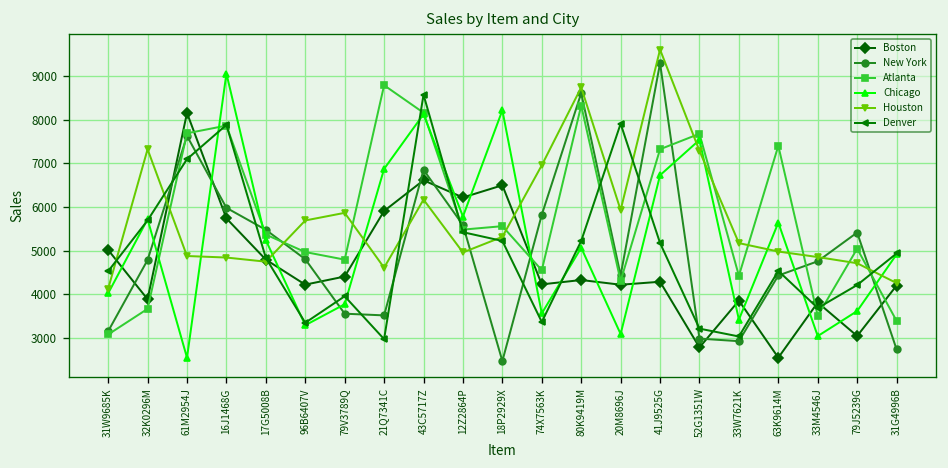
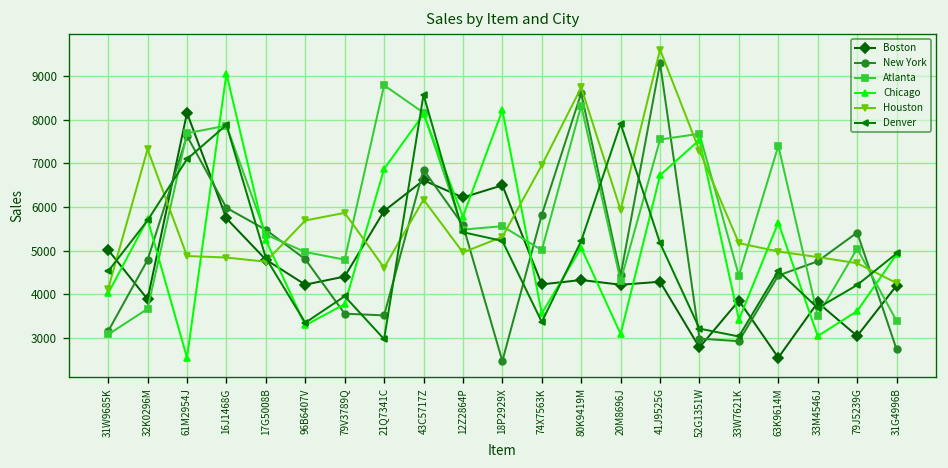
Atlanta, 74X7563K: 4500 -> 5000
Atlanta, 41J9525G: 7300 -> 7600
